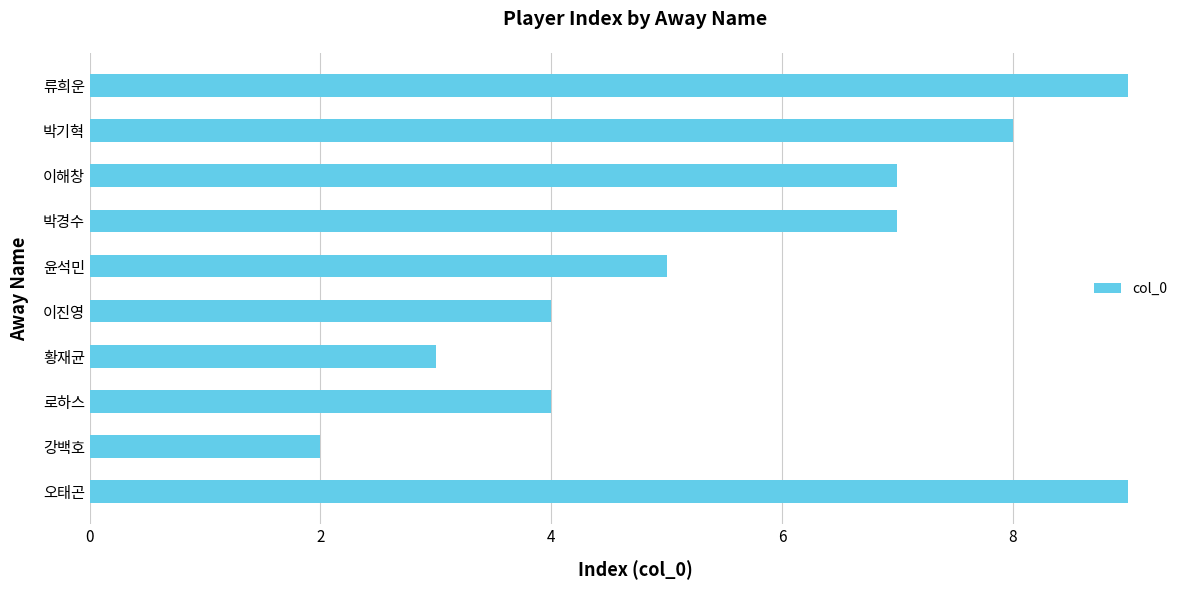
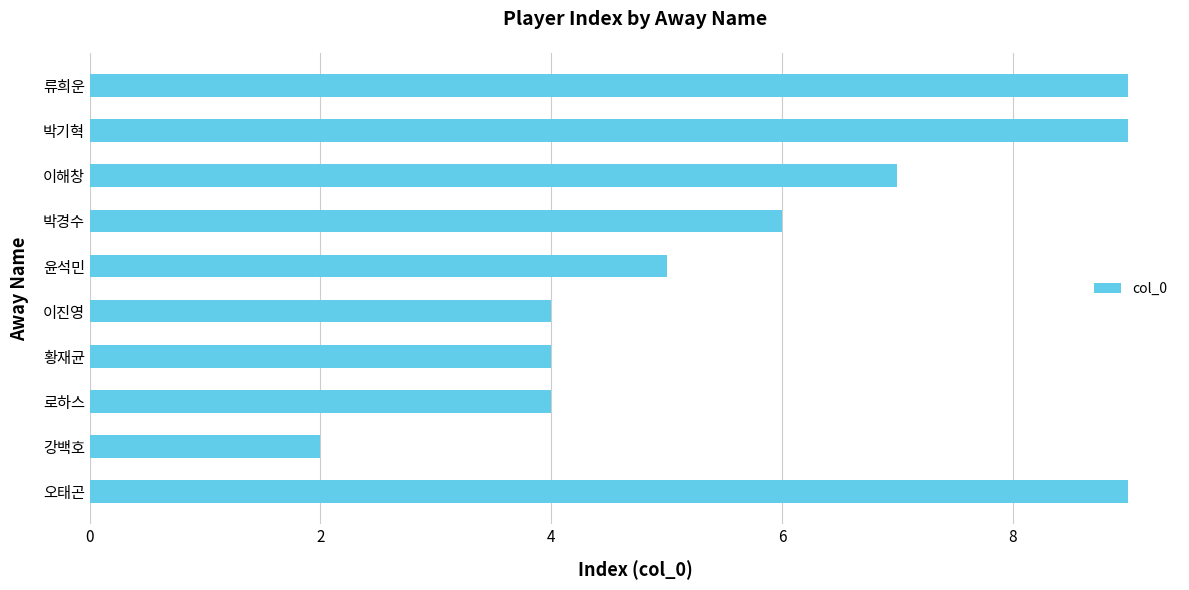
박기혁: 8 -> 9
박경수: 7 -> 6
황재균: 3 -> 4
